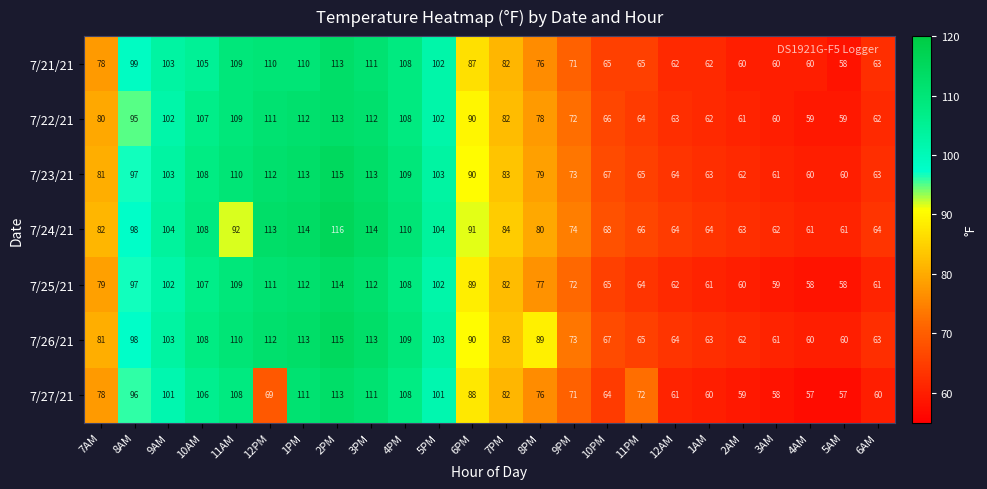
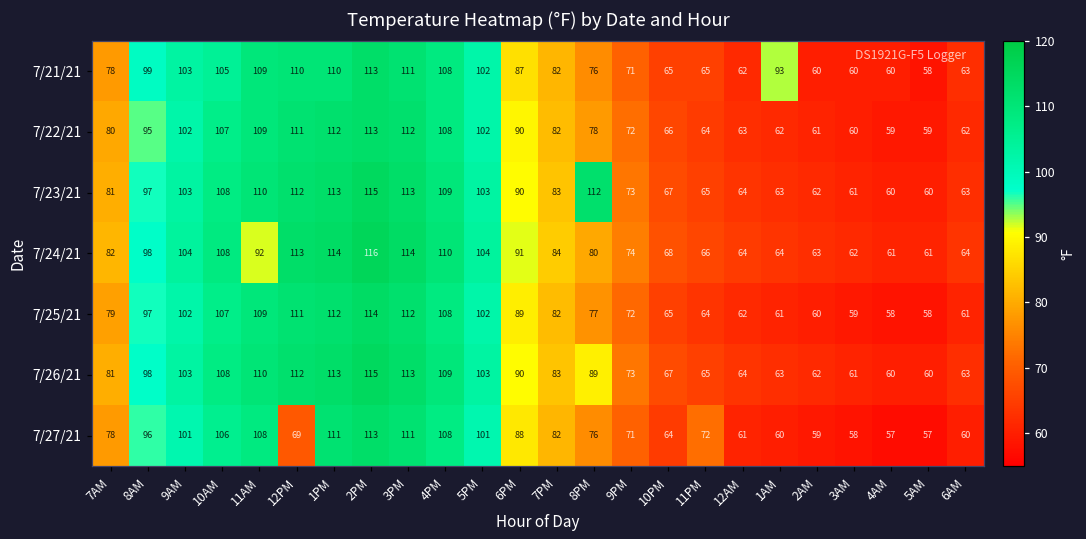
7/21/21, 1AM: 62 -> 93
7/23/21, 8PM: 79 -> 112
